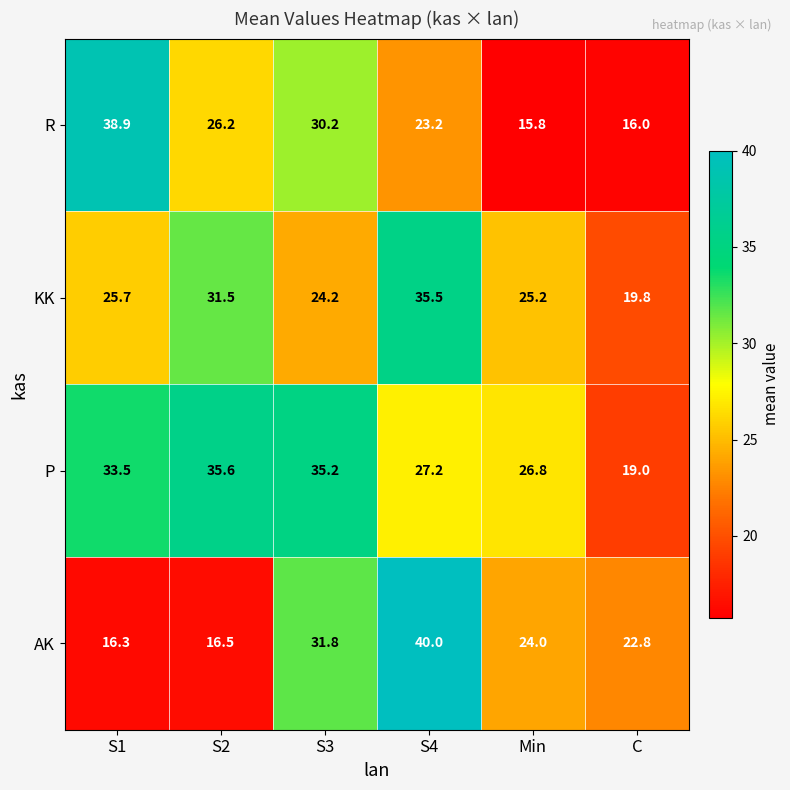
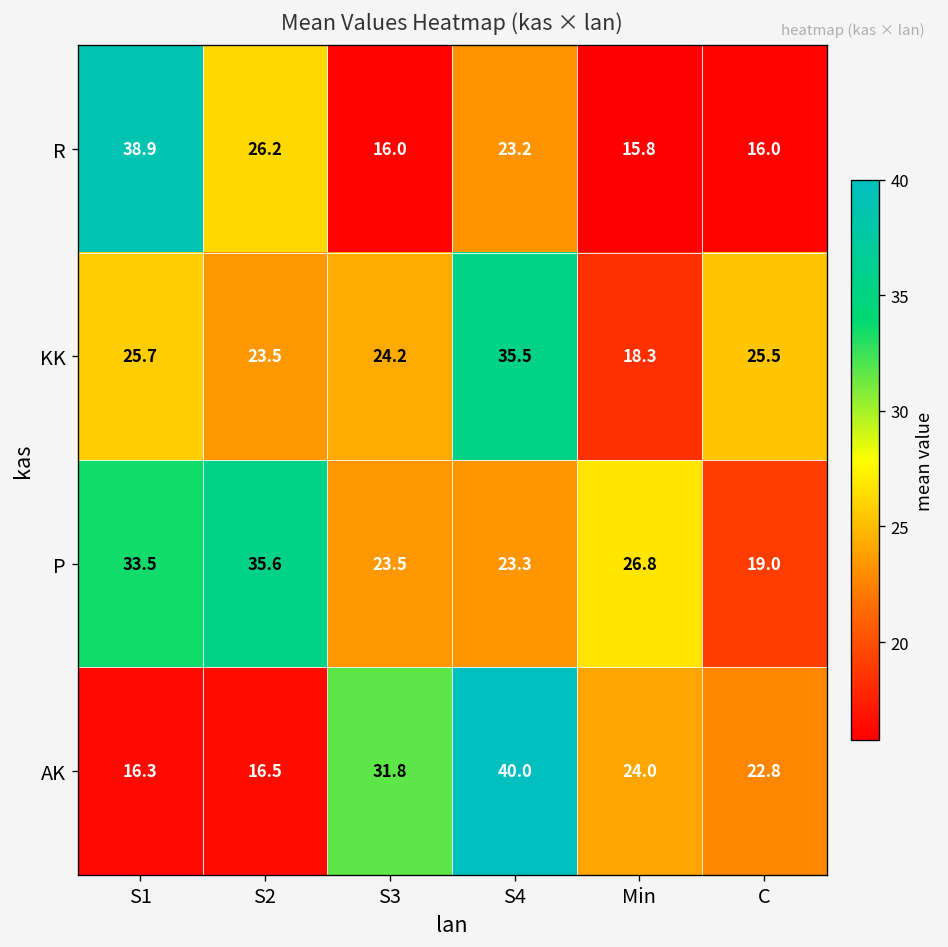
R, S3: 30.2 -> 16.0
KK, S2: 31.5 -> 23.5
KK, Min: 25.2 -> 18.3
KK, C: 19.8 -> 25.5
P, S3: 35.2 -> 23.5
P, S4: 27.2 -> 23.3
